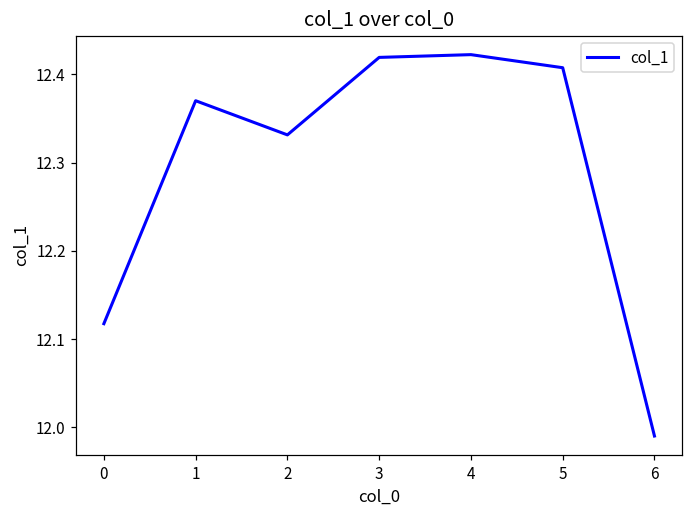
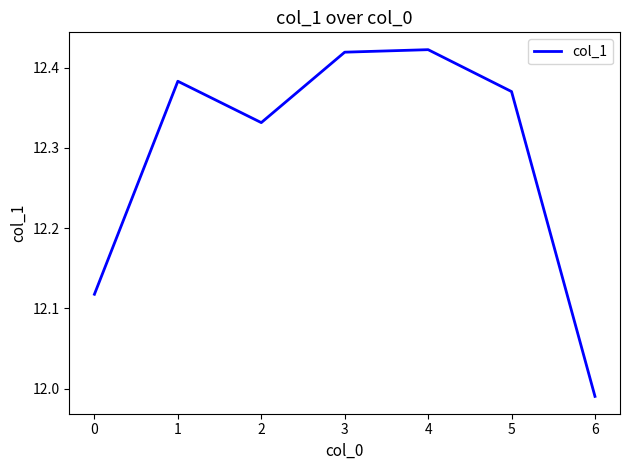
1: 12.37 -> 12.38
5: 12.41 -> 12.37
